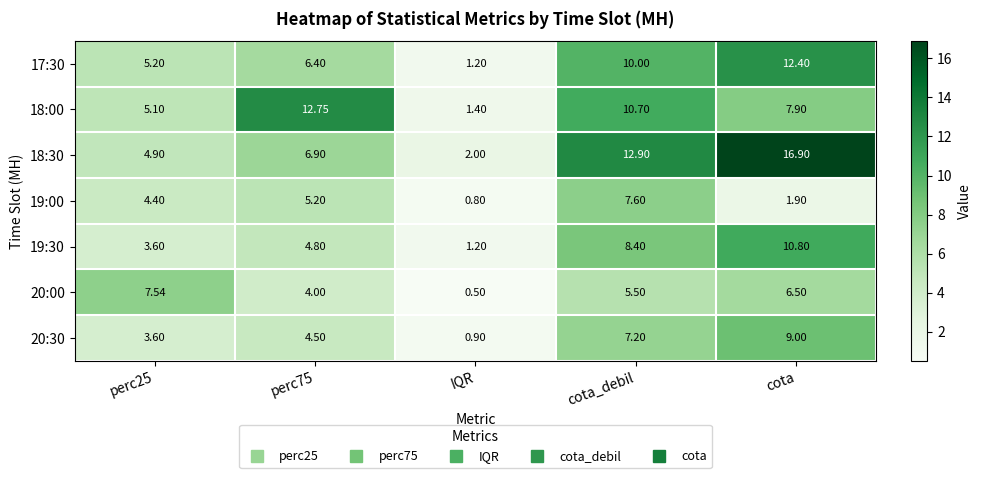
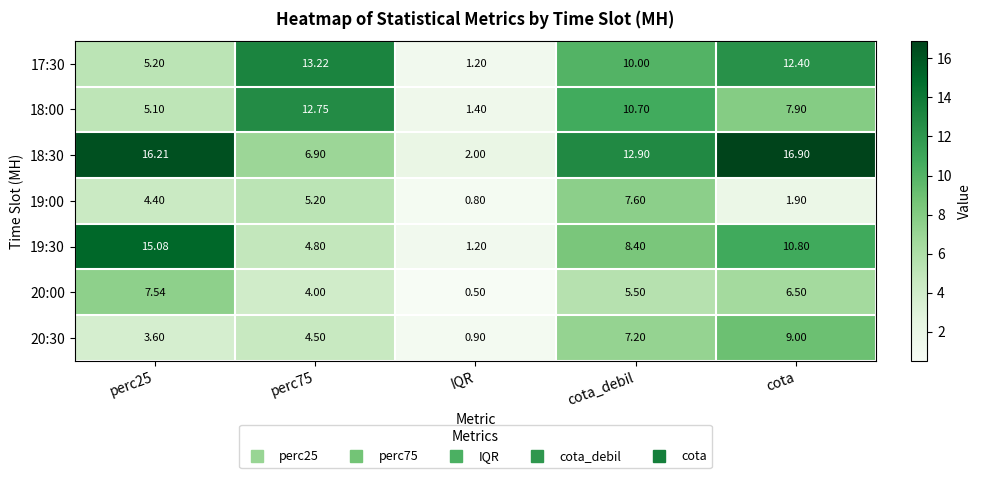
17:30, perc75: 6.40 -> 13.22
18:30, perc25: 4.90 -> 16.21
19:30, perc25: 3.60 -> 15.08
